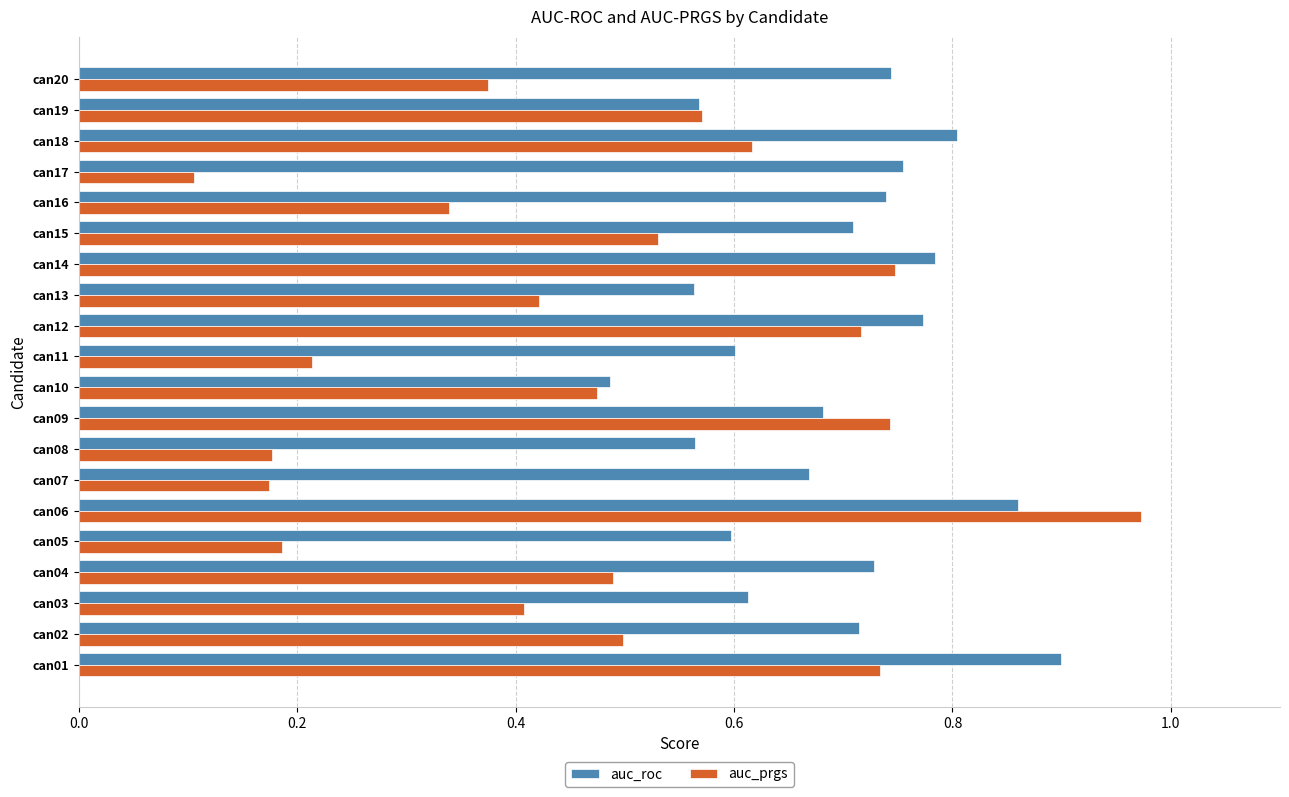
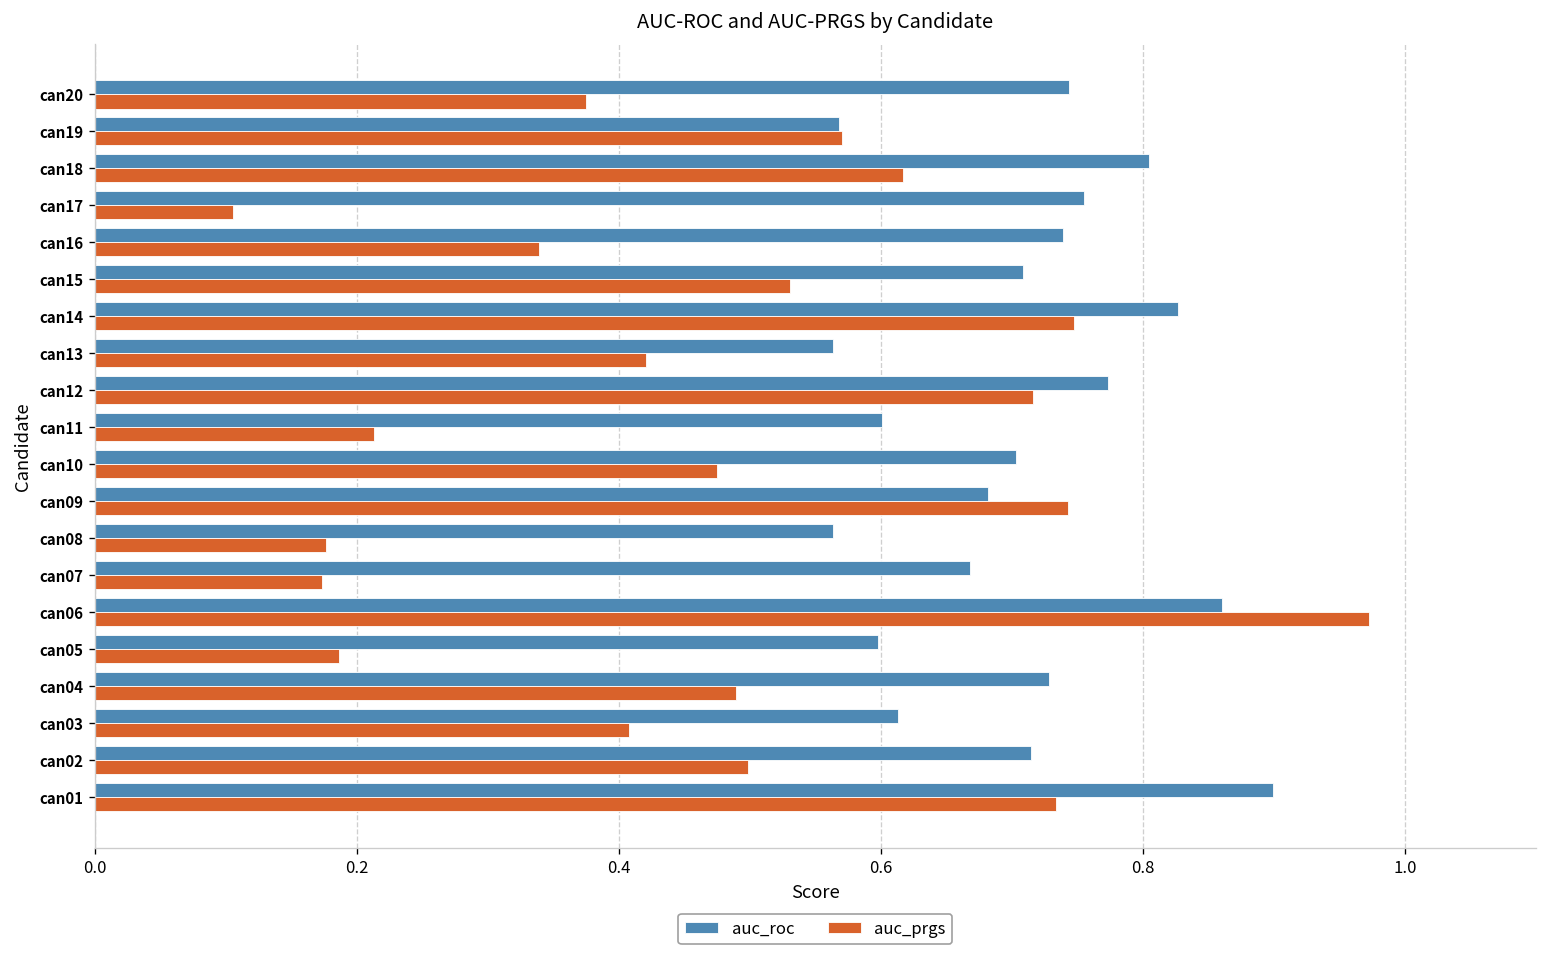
auc_roc, can14: 0.784 -> 0.827
auc_roc, can10: 0.487 -> 0.703
